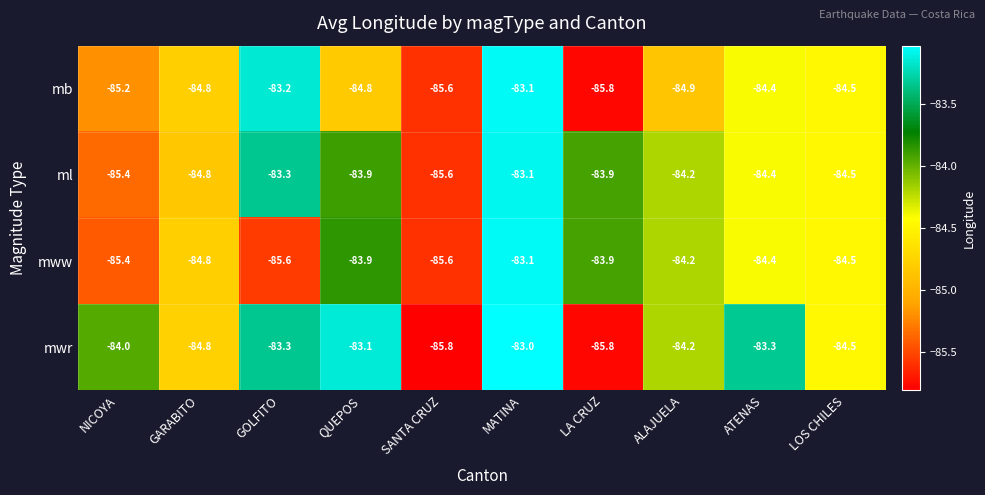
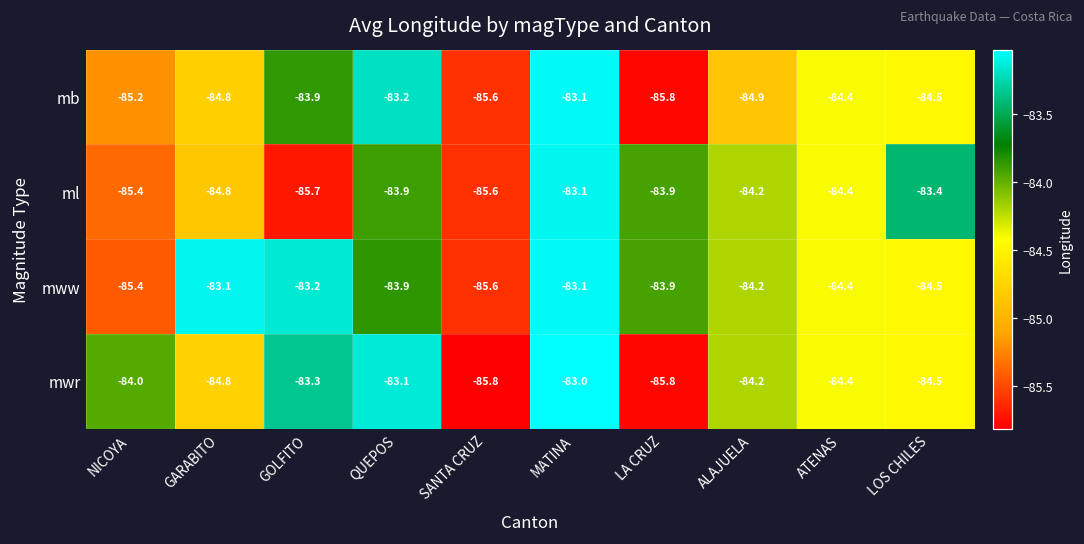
mb, GOLFITO: -83.2 -> -83.9
mb, QUEPOS: -84.8 -> -83.2
ml, GOLFITO: -83.3 -> -85.7
ml, LOS CHILES: -84.5 -> -83.4
mww, GARABITO: -84.8 -> -83.1
mww, GOLFITO: -85.6 -> -83.2
mwr, ATENAS: -83.3 -> -84.4
